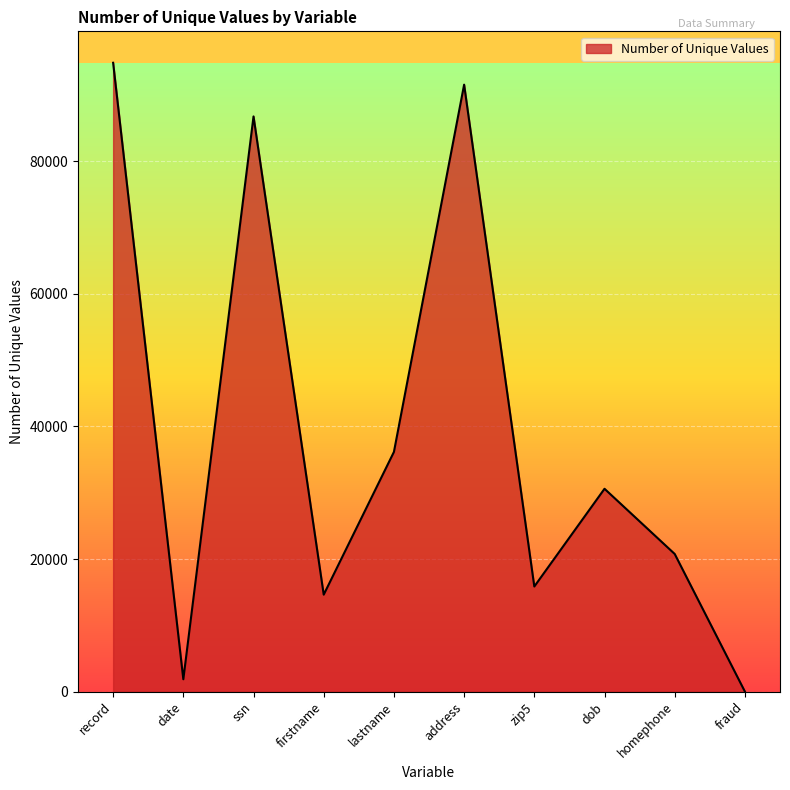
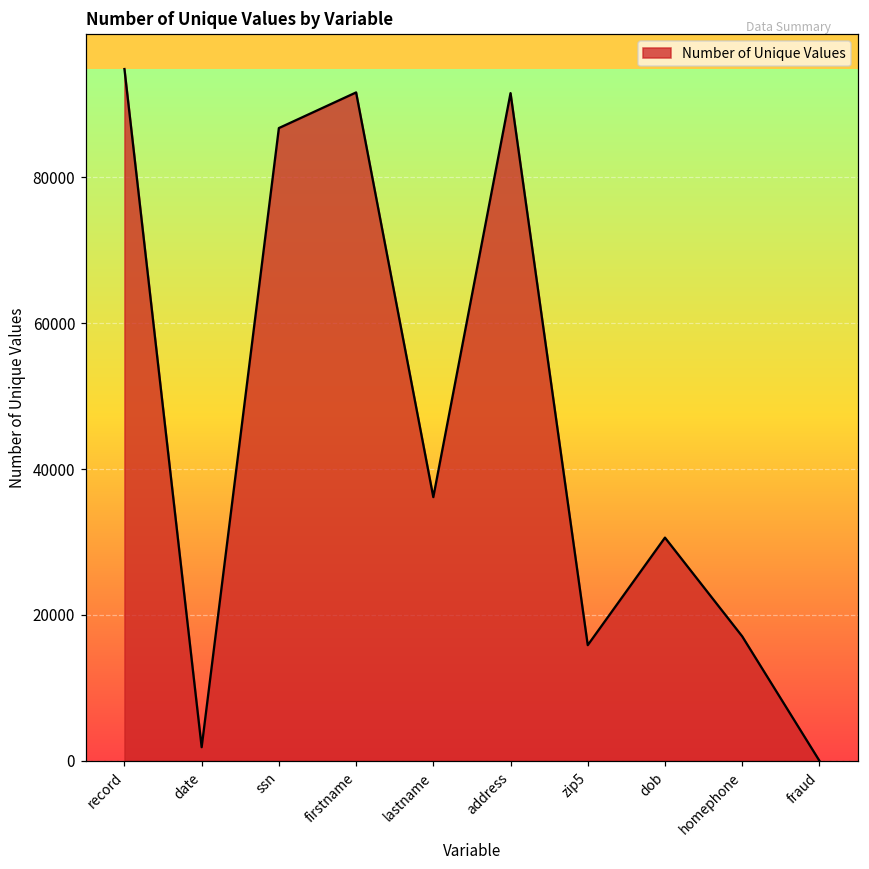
firstname: 15000 -> 92000
homephone: 21000 -> 17000
